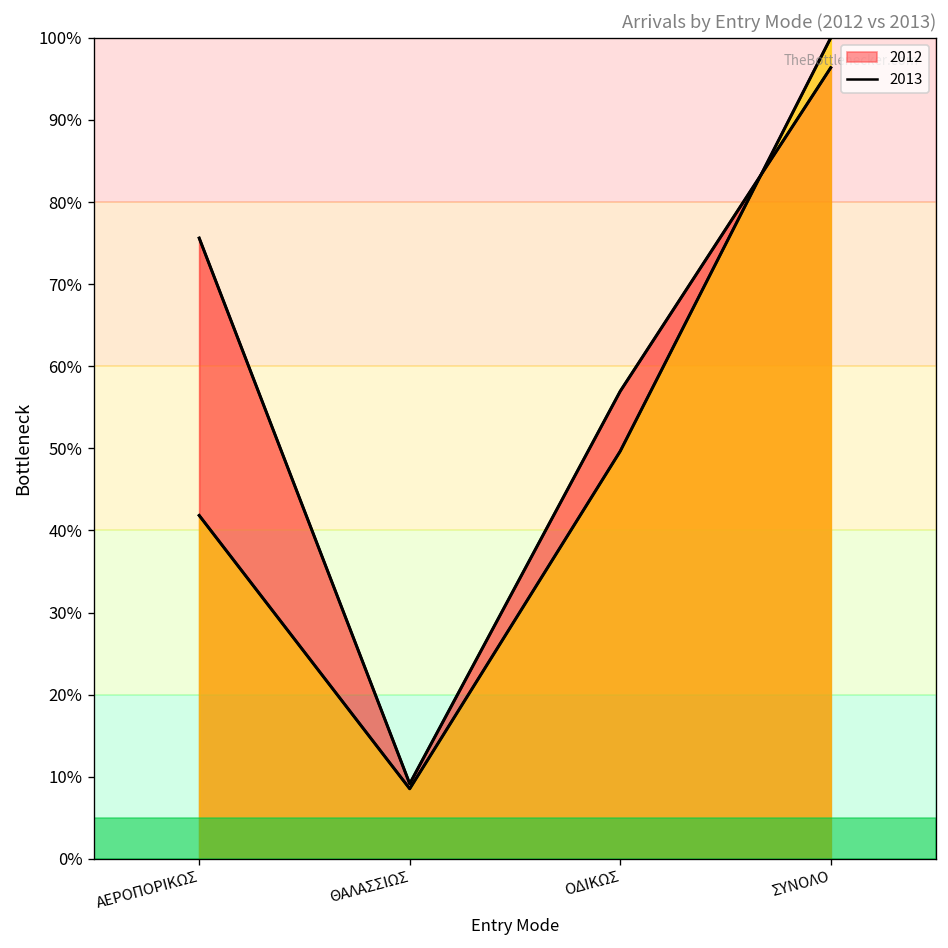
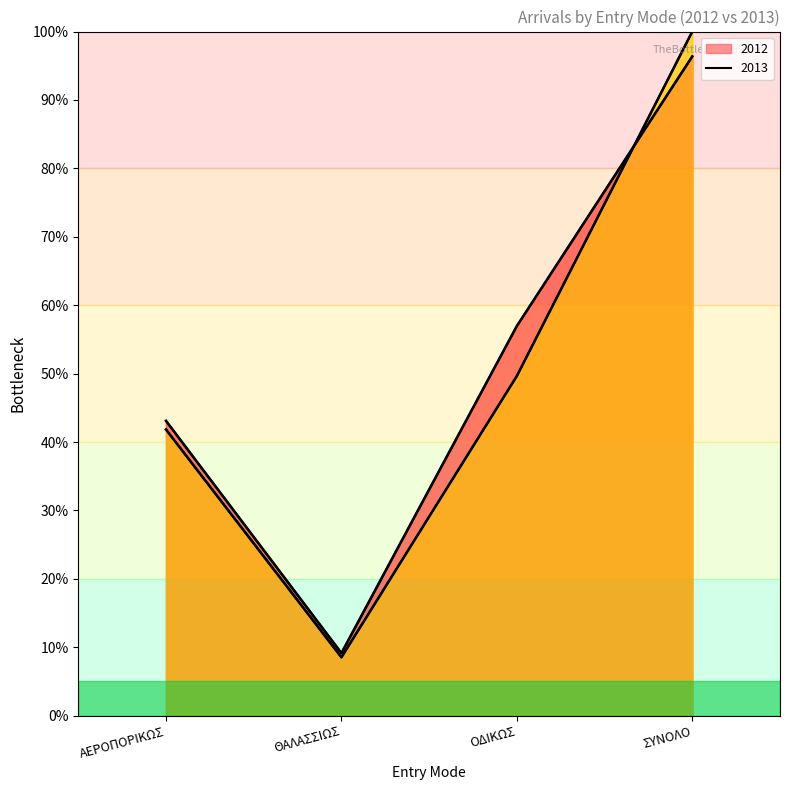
2012, ΑΕΡΟΠΟΡΙΚΩΣ: 76% -> 43%
